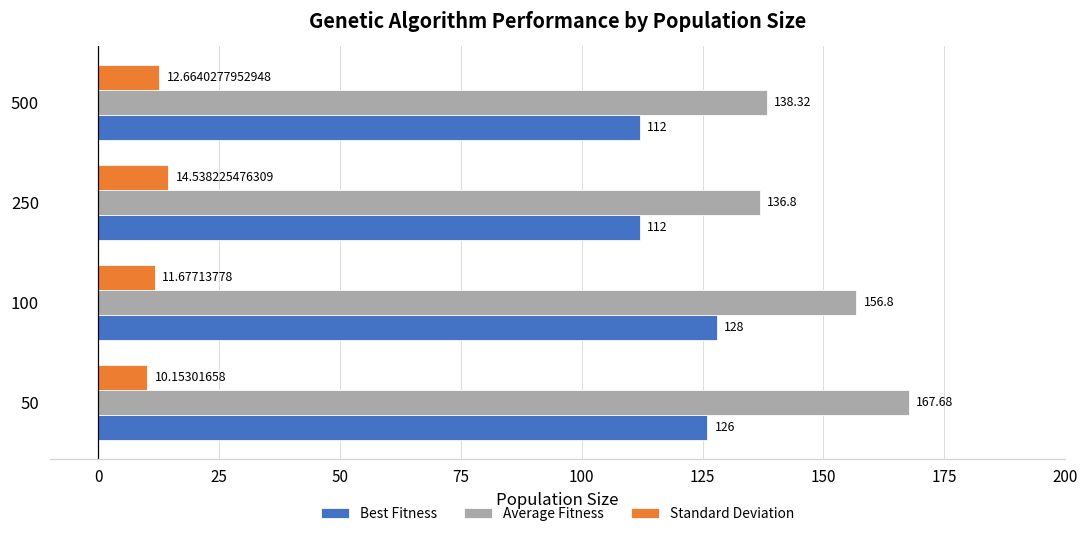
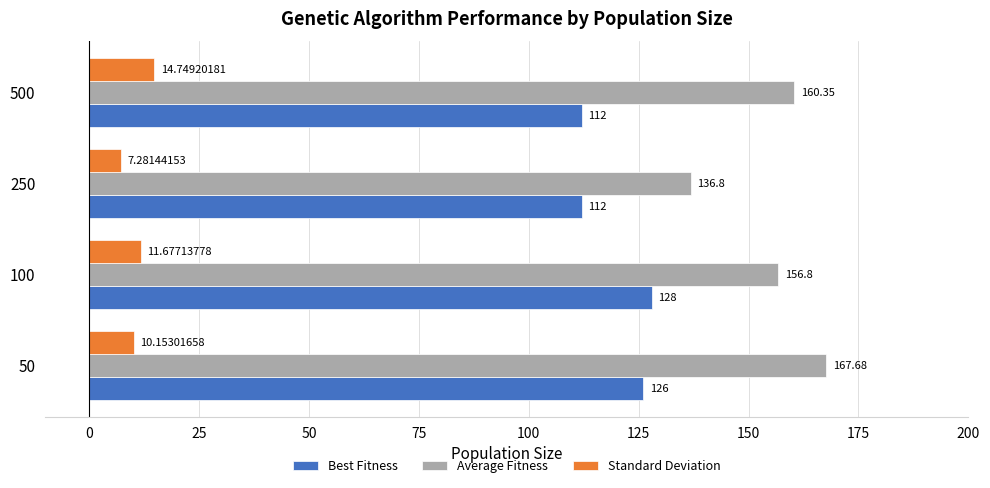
Standard Deviation, 500: 12.6640277952948 -> 14.74920181
Average Fitness, 500: 138.32 -> 160.35
Standard Deviation, 250: 14.538225476309 -> 7.28144153
